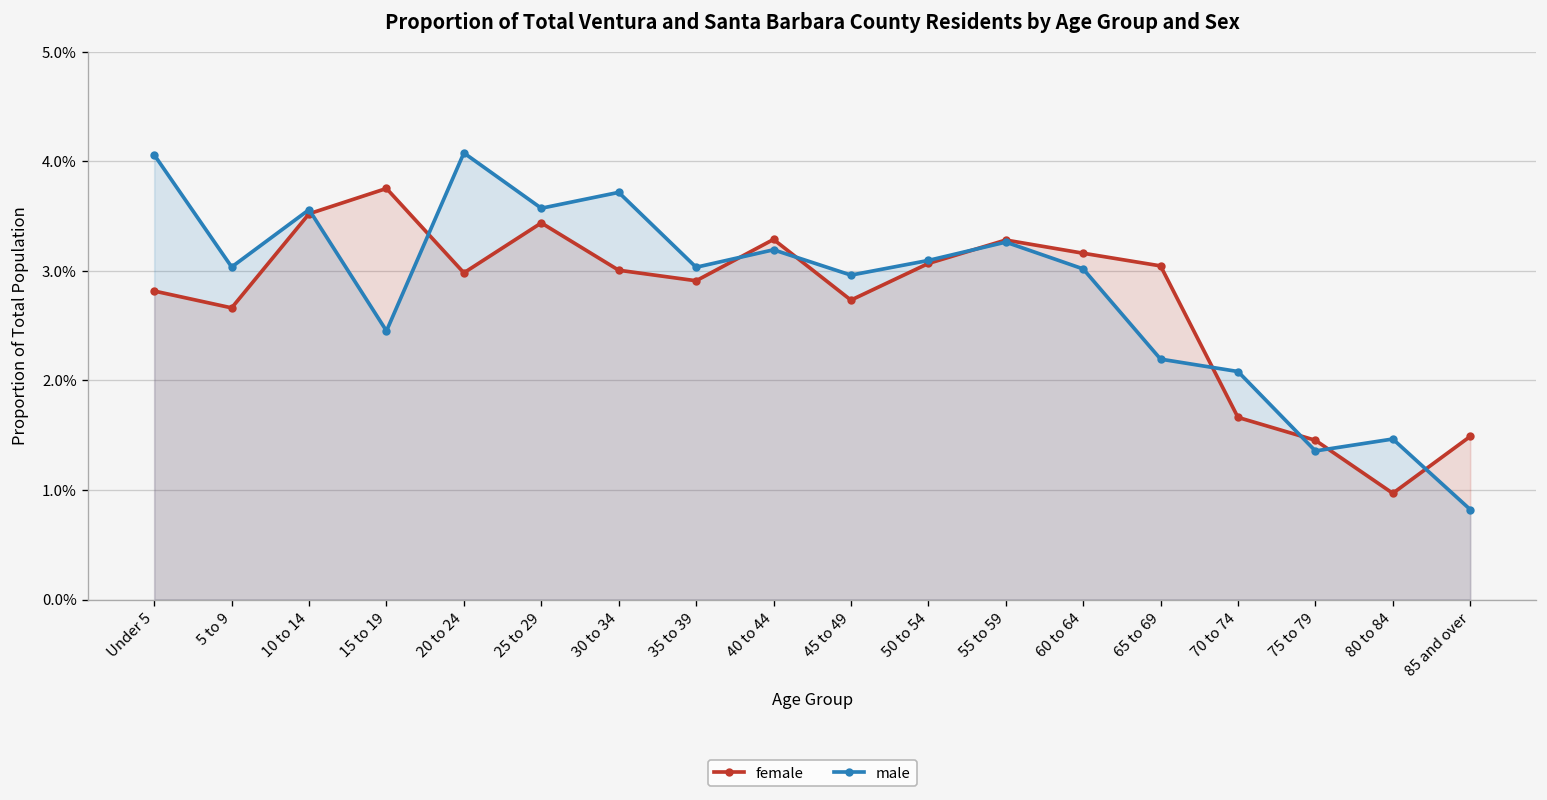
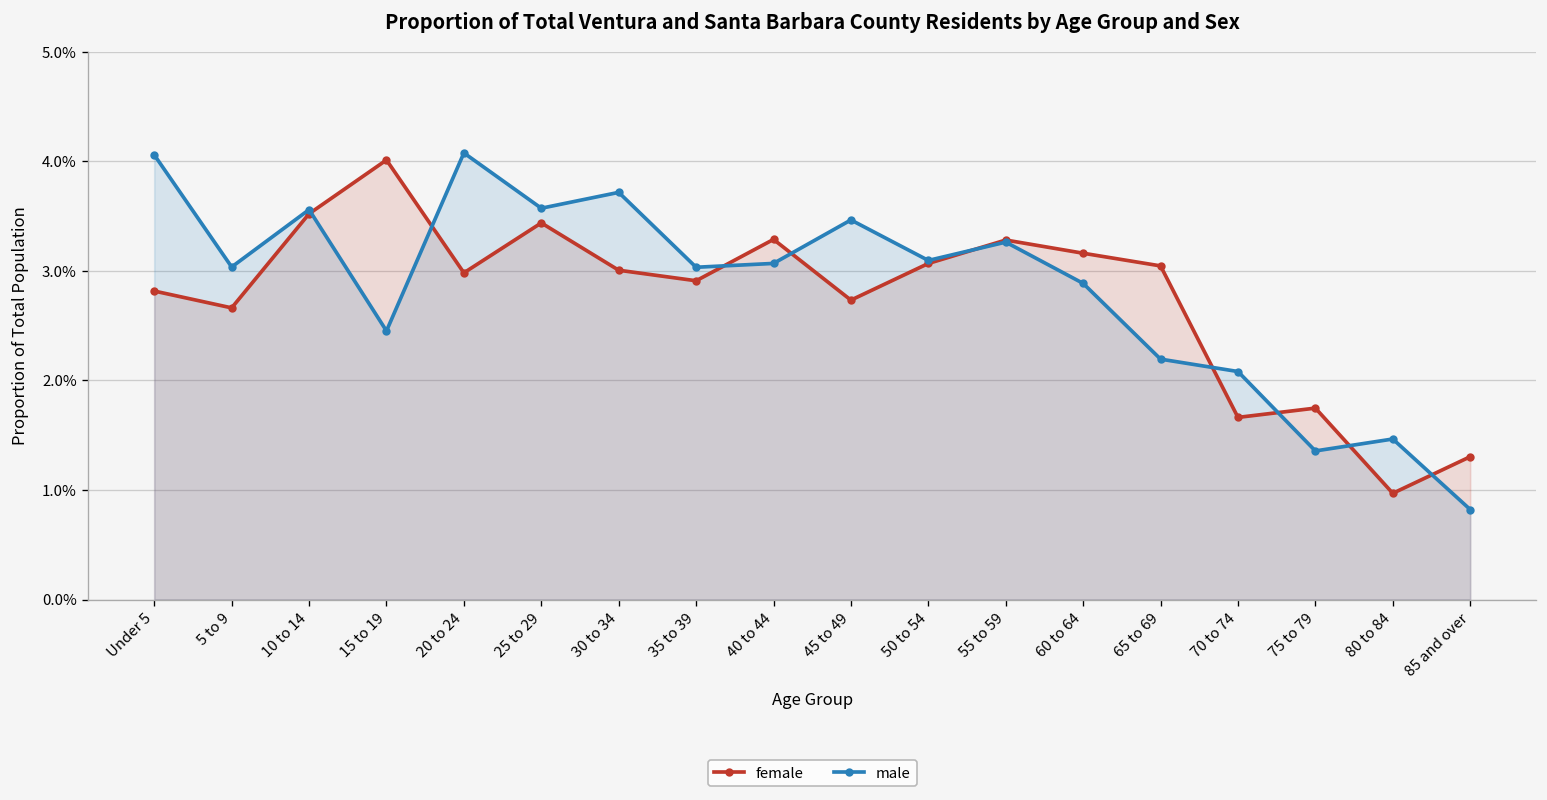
female, 15 to 19: 3.8% -> 4.0%
male, 40 to 44: 3.2% -> 3.1%
male, 45 to 49: 3.0% -> 3.5%
male, 60 to 64: 3.0% -> 2.9%
female, 75 to 79: 1.5% -> 1.7%
female, 85 and over: 1.5% -> 1.3%
